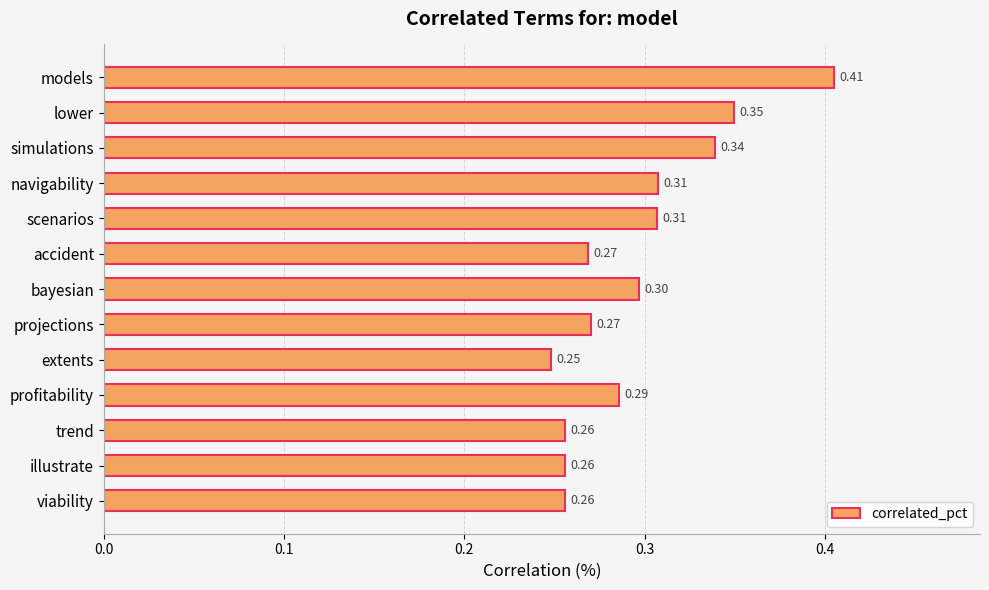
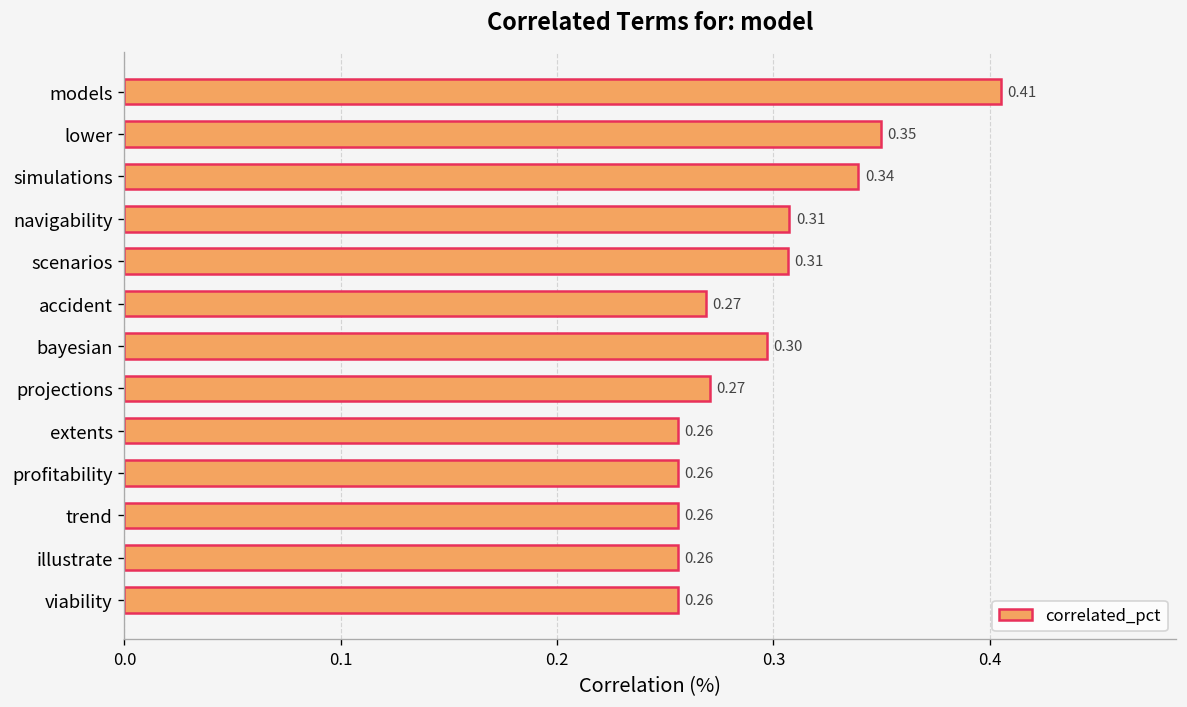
extents: 0.25 -> 0.26
profitability: 0.29 -> 0.26
